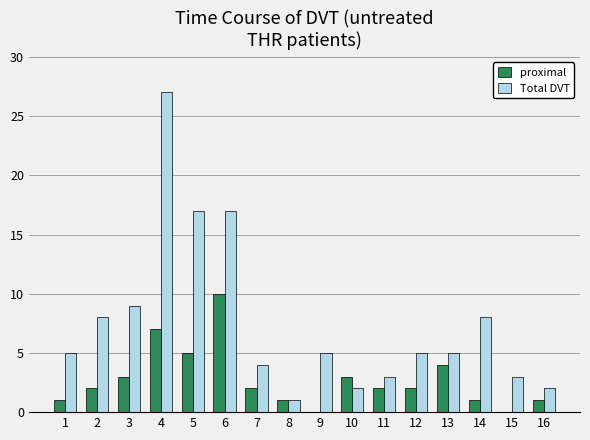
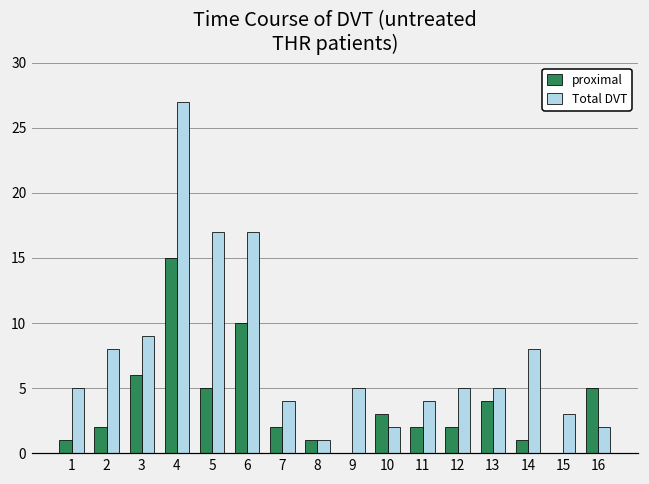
proximal, 3: 3 -> 6
proximal, 4: 7 -> 15
Total DVT, 11: 3 -> 4
proximal, 16: 1 -> 5
